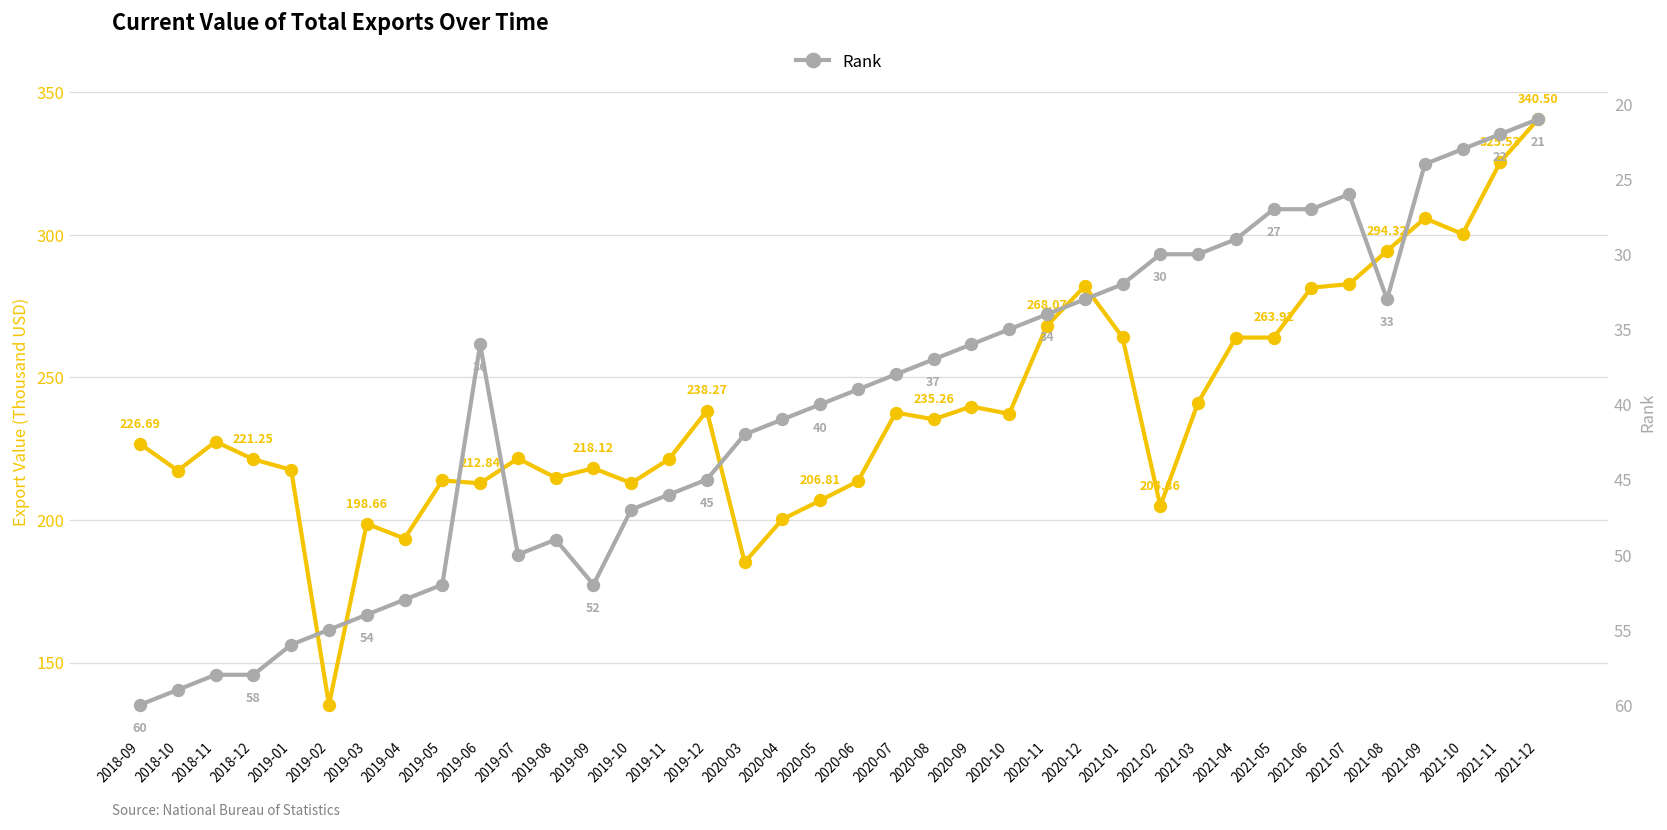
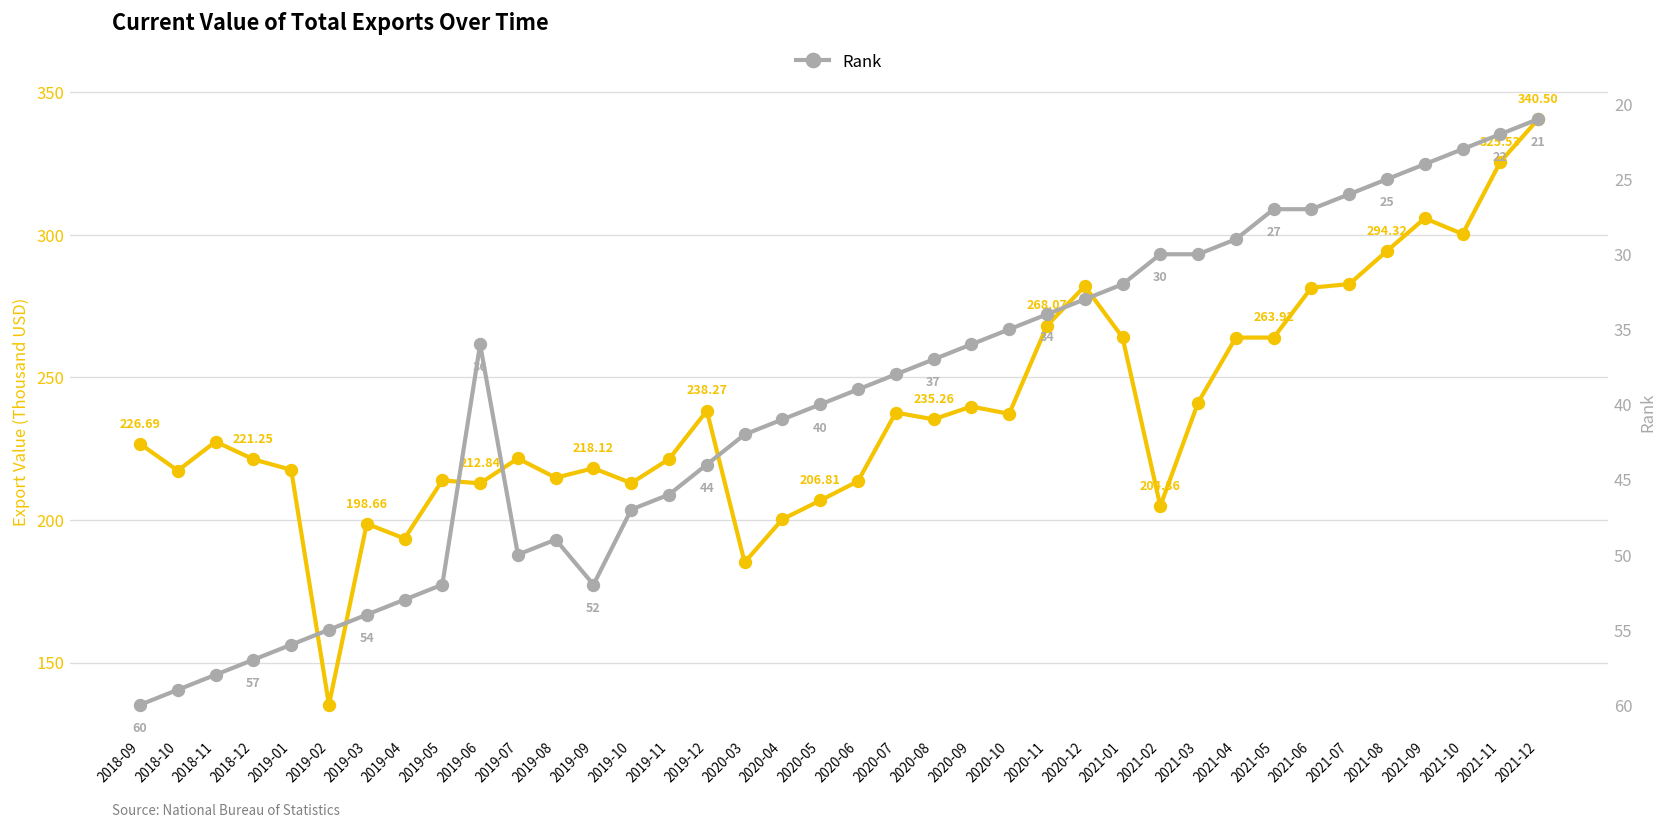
Rank, 2018-12: 58 -> 57
Rank, 2019-12: 45 -> 44
Rank, 2021-08: 33 -> 25
